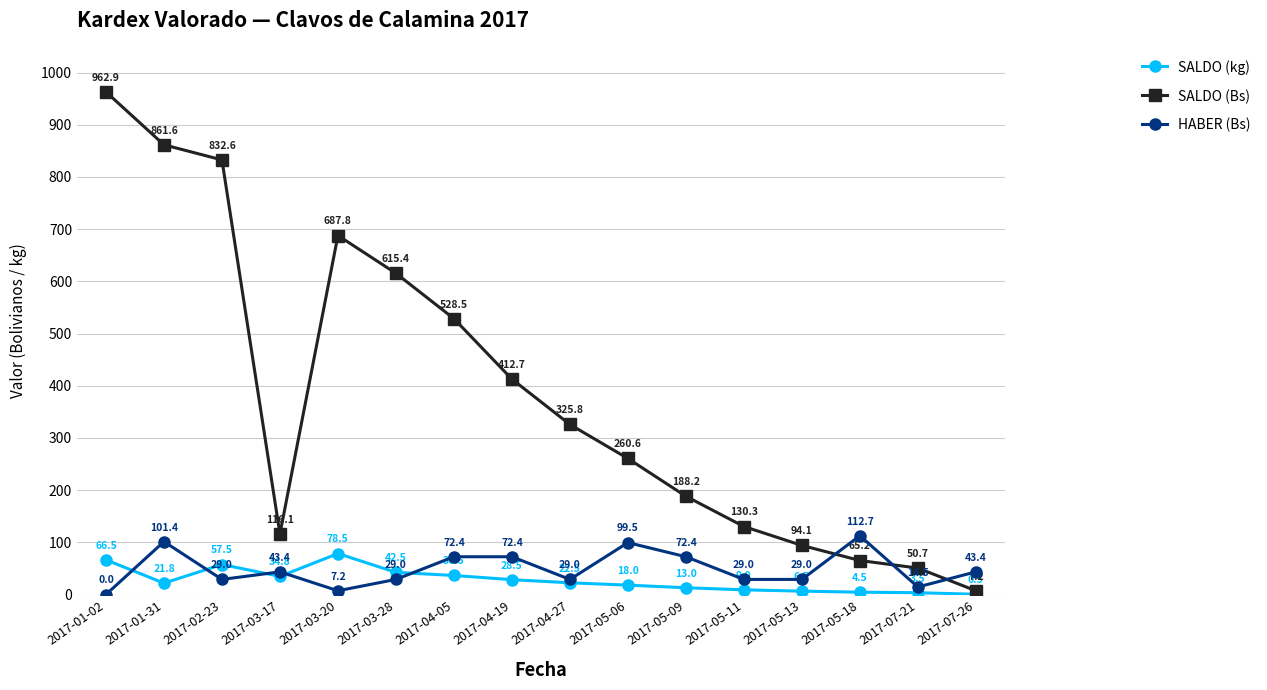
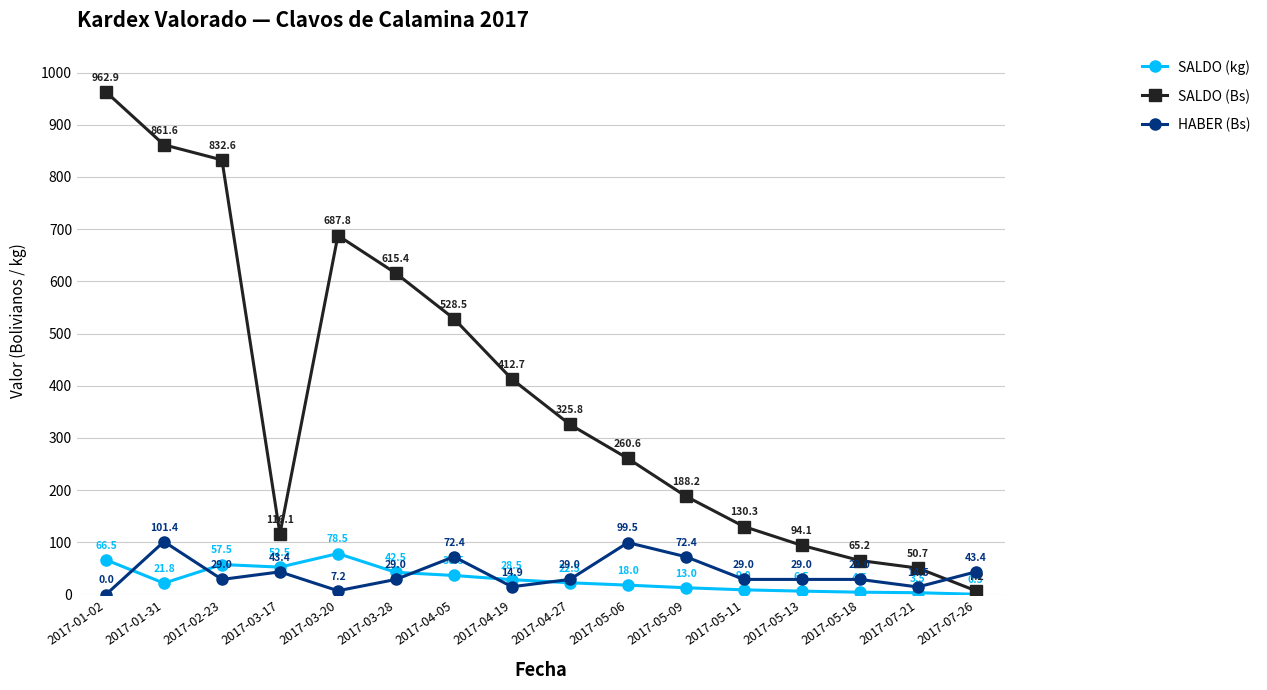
SALDO (kg), 2017-03-17: 34.8 -> 52.5
HABER (Bs), 2017-04-19: 72.4 -> 14.9
HABER (Bs), 2017-05-18: 112.7 -> 29.0
